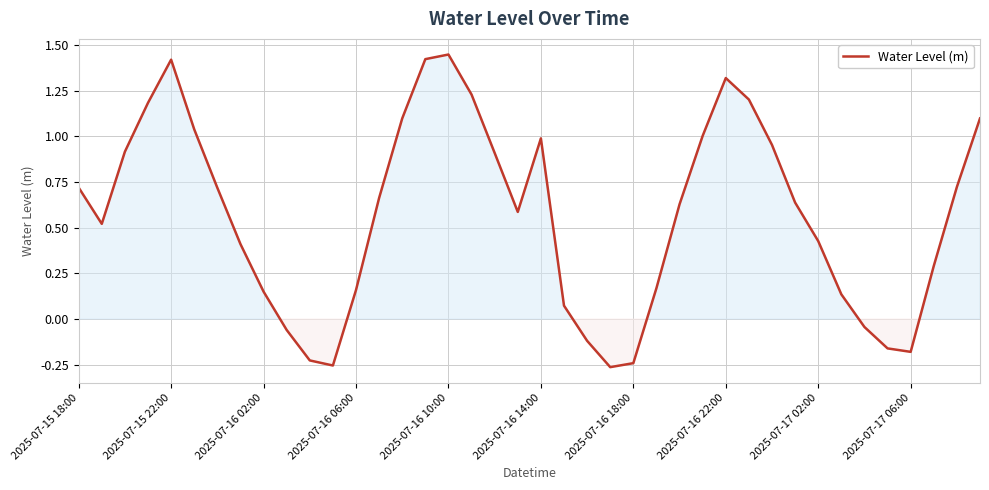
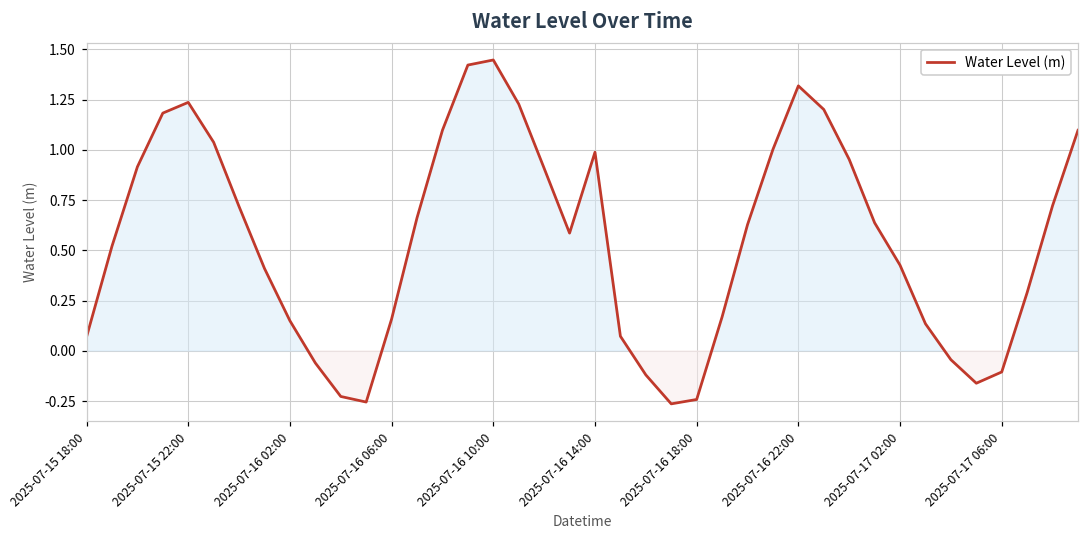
2025-07-15 18:00: 0.72 -> 0.07
2025-07-15 22:00: 1.42 -> 1.24
2025-07-17 06:00: -0.18 -> -0.10
